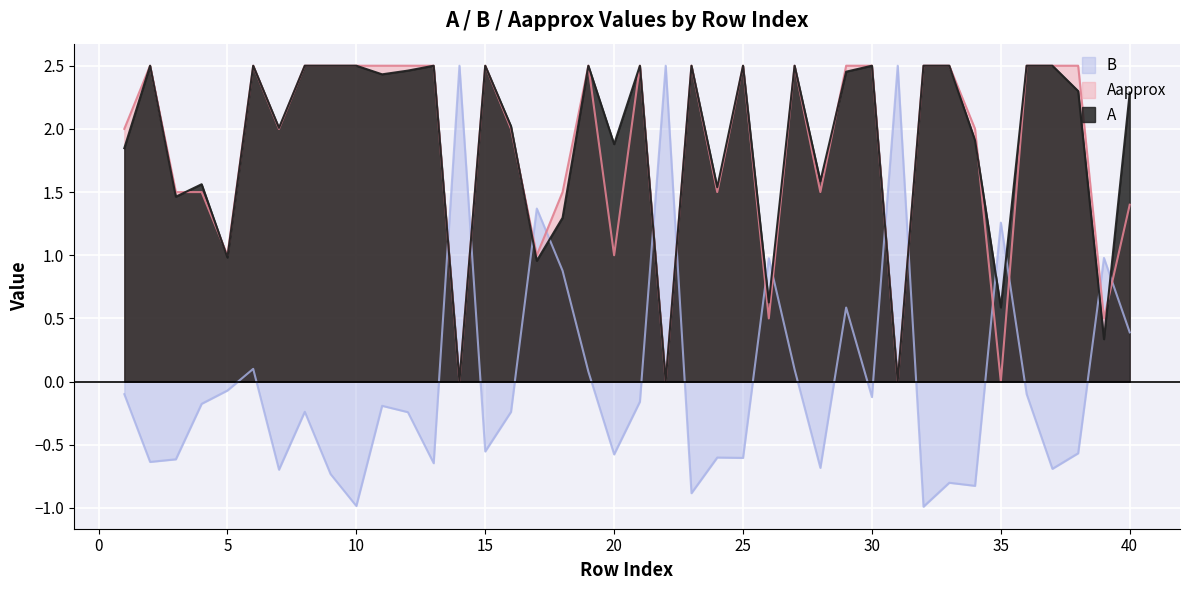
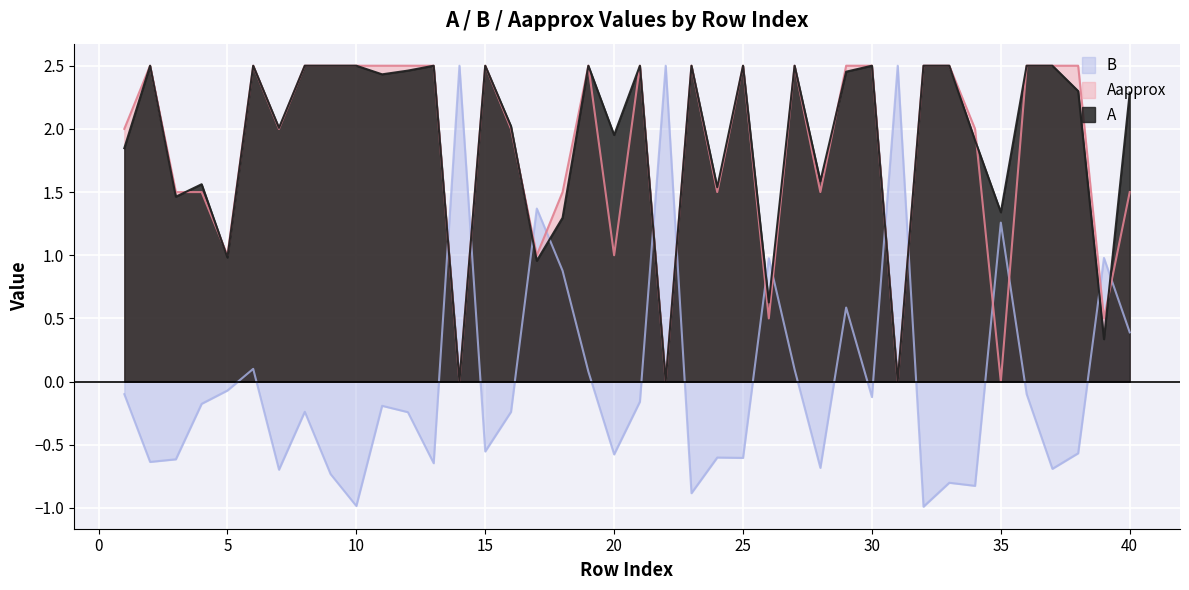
A, 20: 1.88 -> 1.95
A, 35: 0.59 -> 1.34
Aapprox, 40: 1.4 -> 1.5
